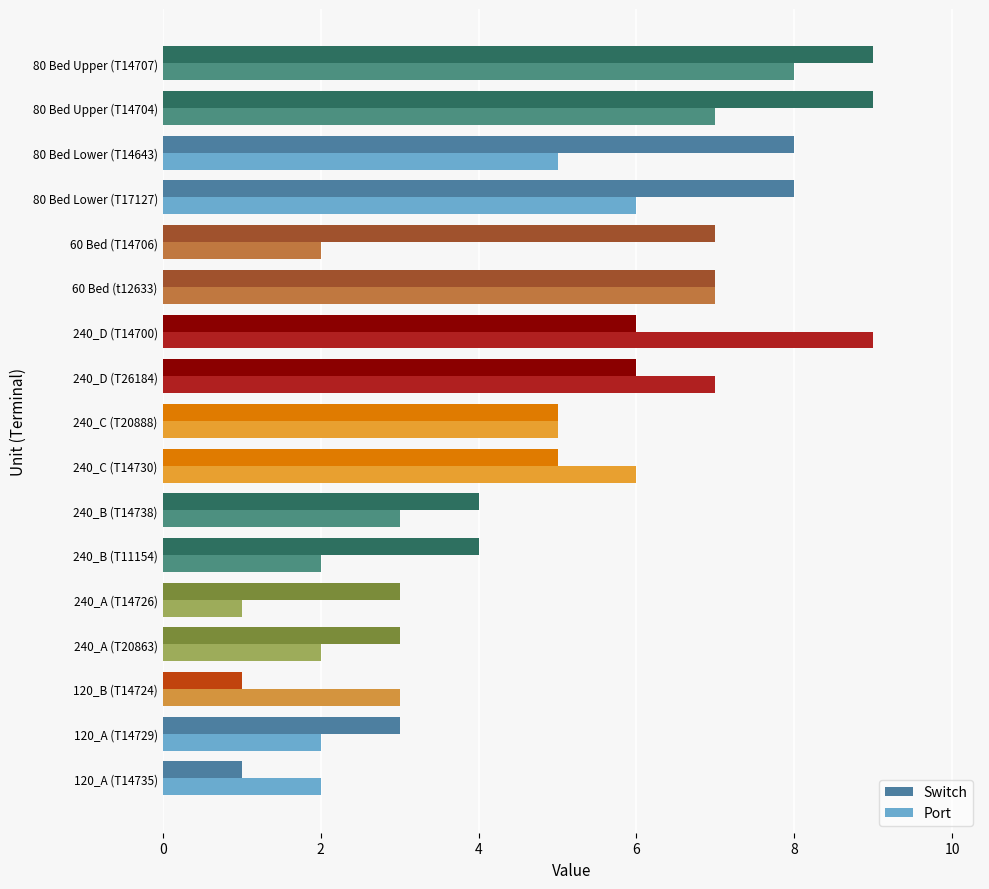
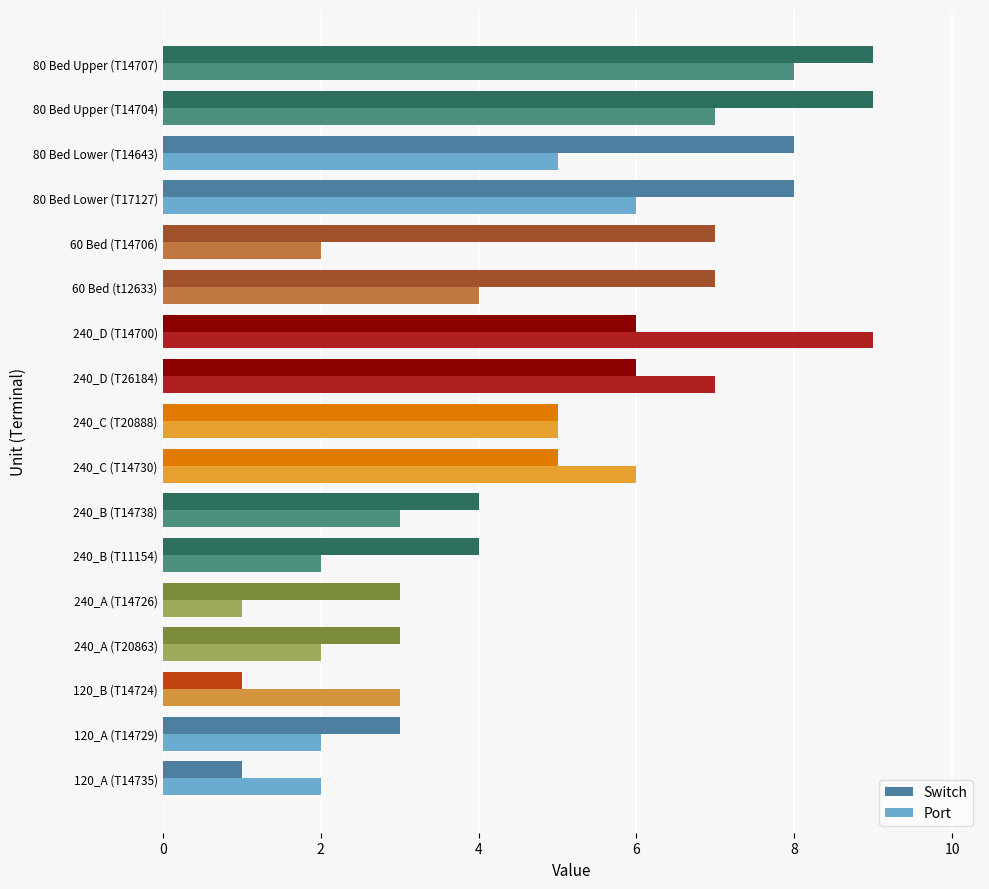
Port, 60 Bed (t12633): 7 -> 4
